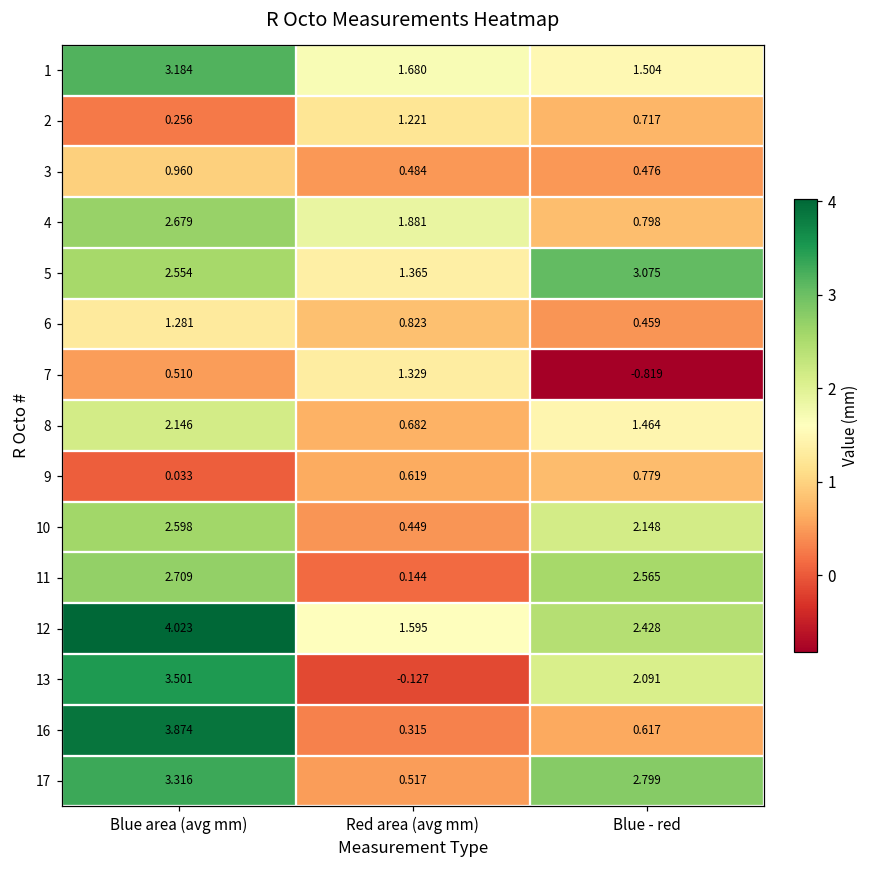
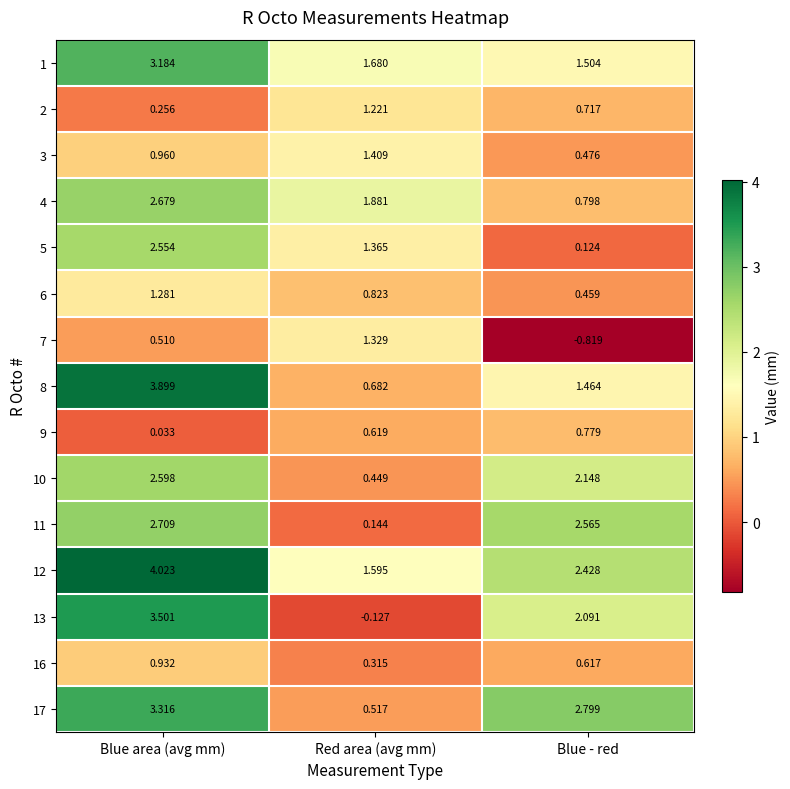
3, Red area (avg mm): 0.484 -> 1.409
5, Blue - red: 3.075 -> 0.124
8, Blue area (avg mm): 2.146 -> 3.899
16, Blue area (avg mm): 3.874 -> 0.932
